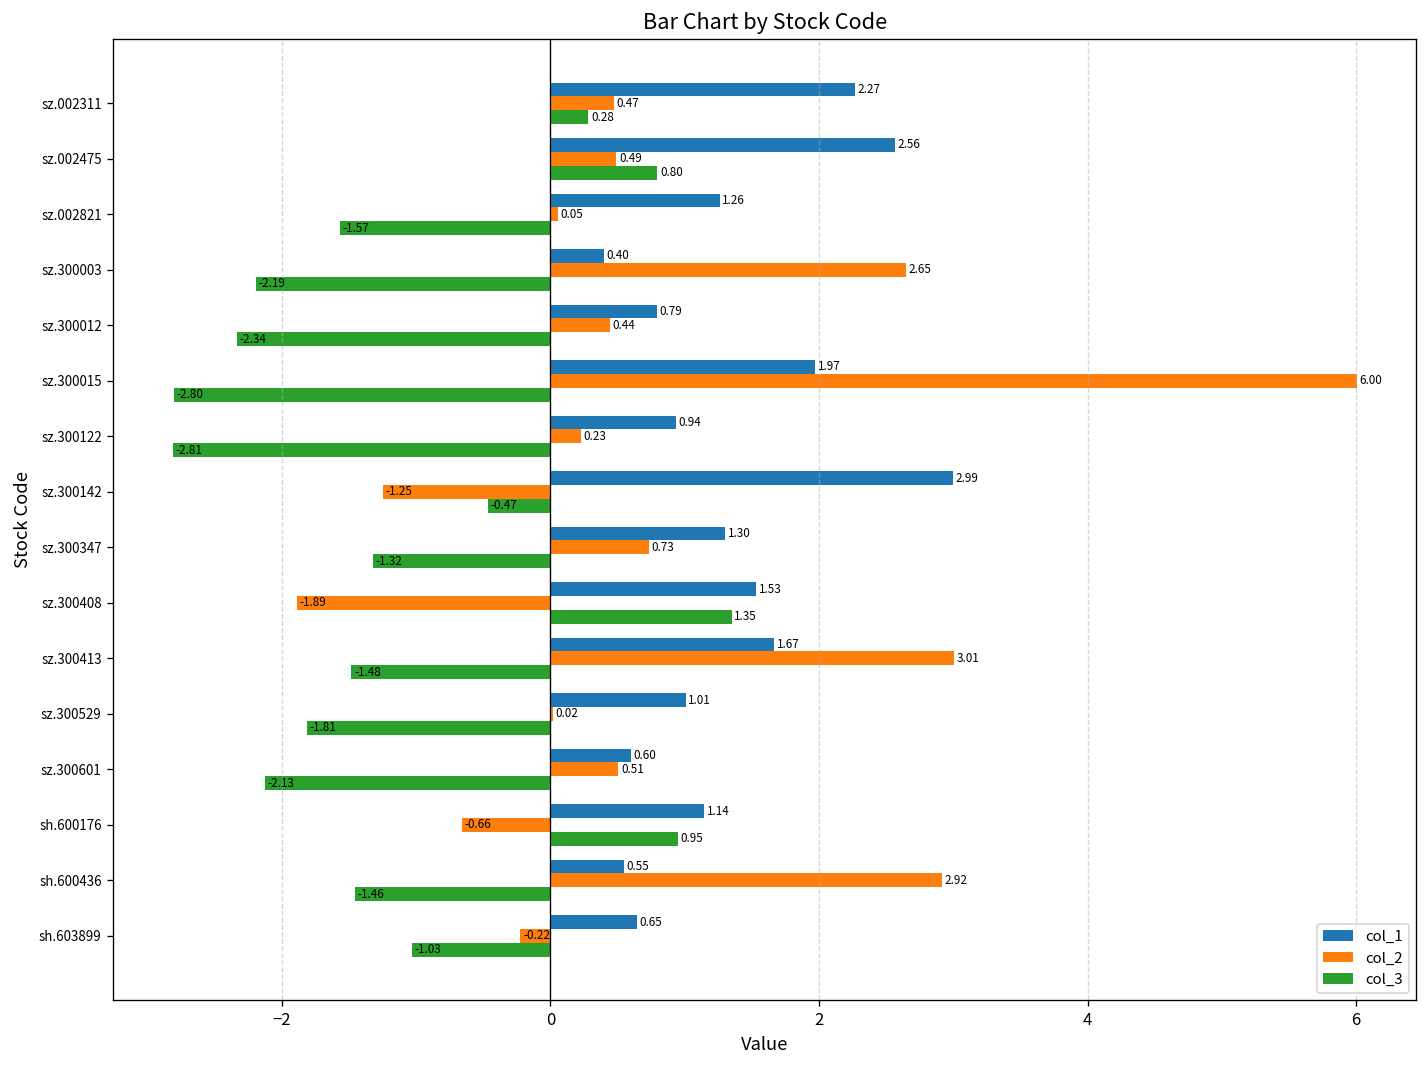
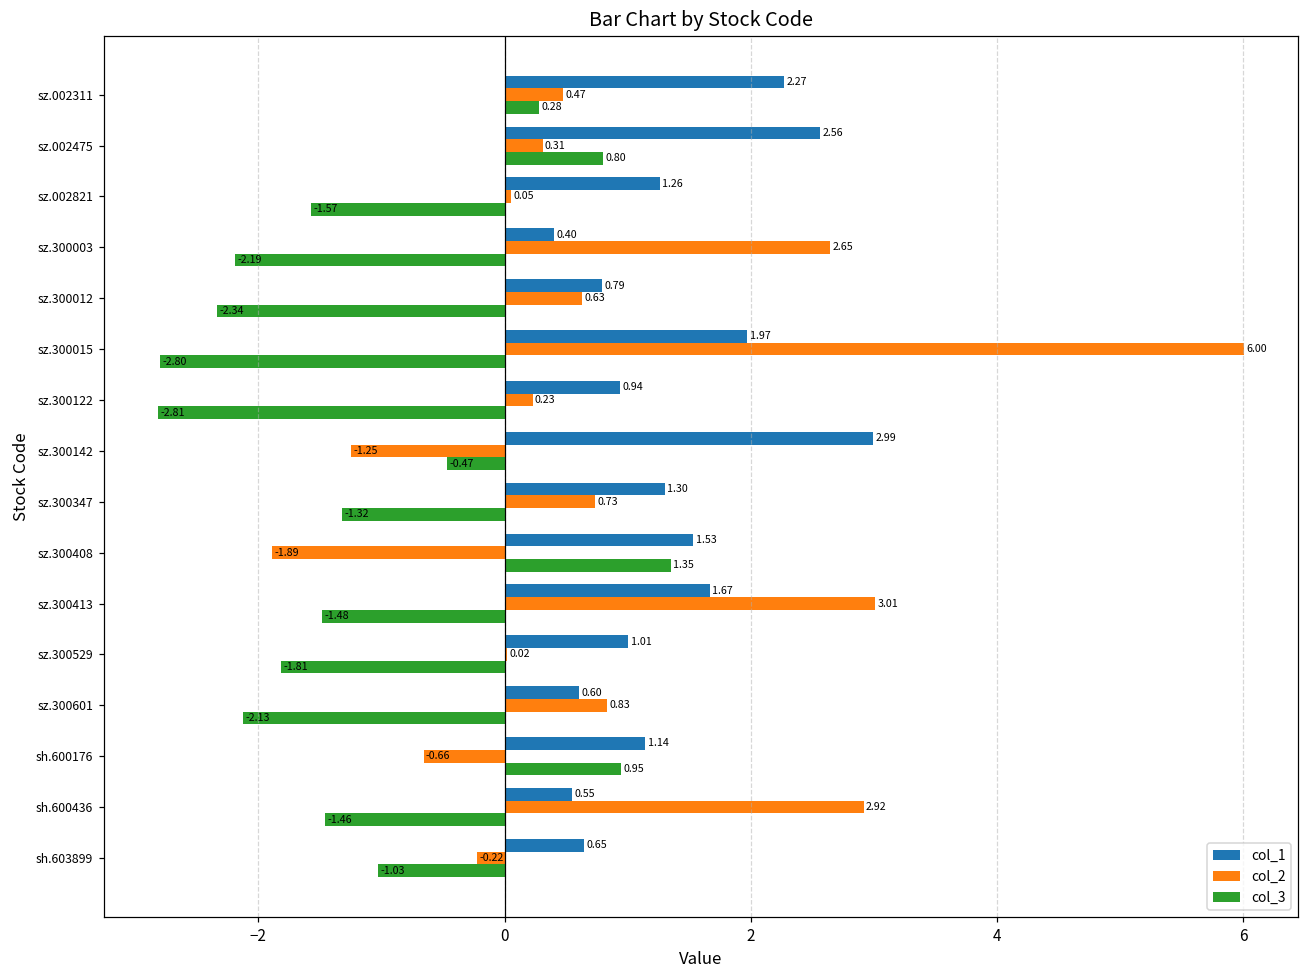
col_2, sz.002475: 0.49 -> 0.31
col_2, sz.300012: 0.44 -> 0.63
col_2, sz.300601: 0.51 -> 0.83
